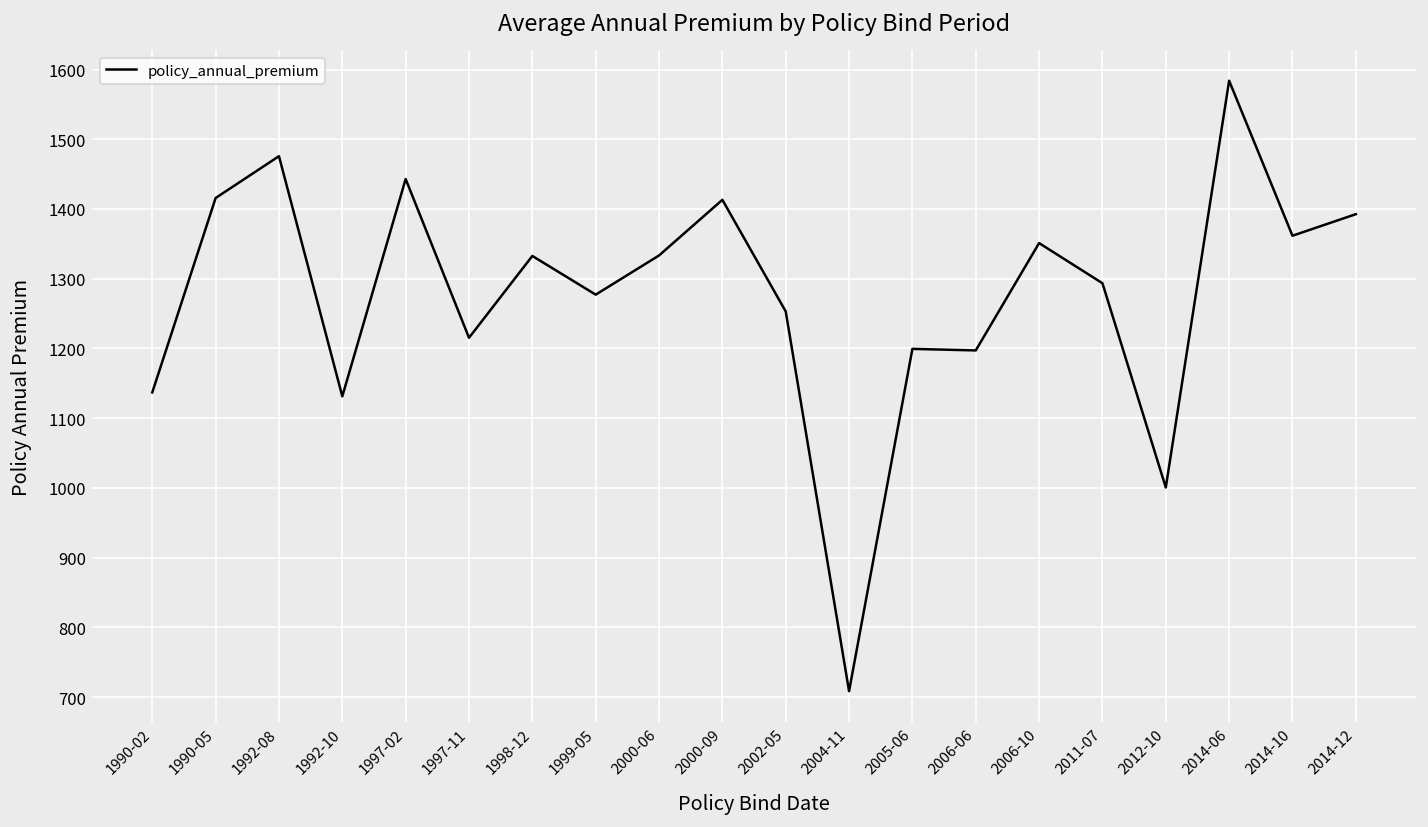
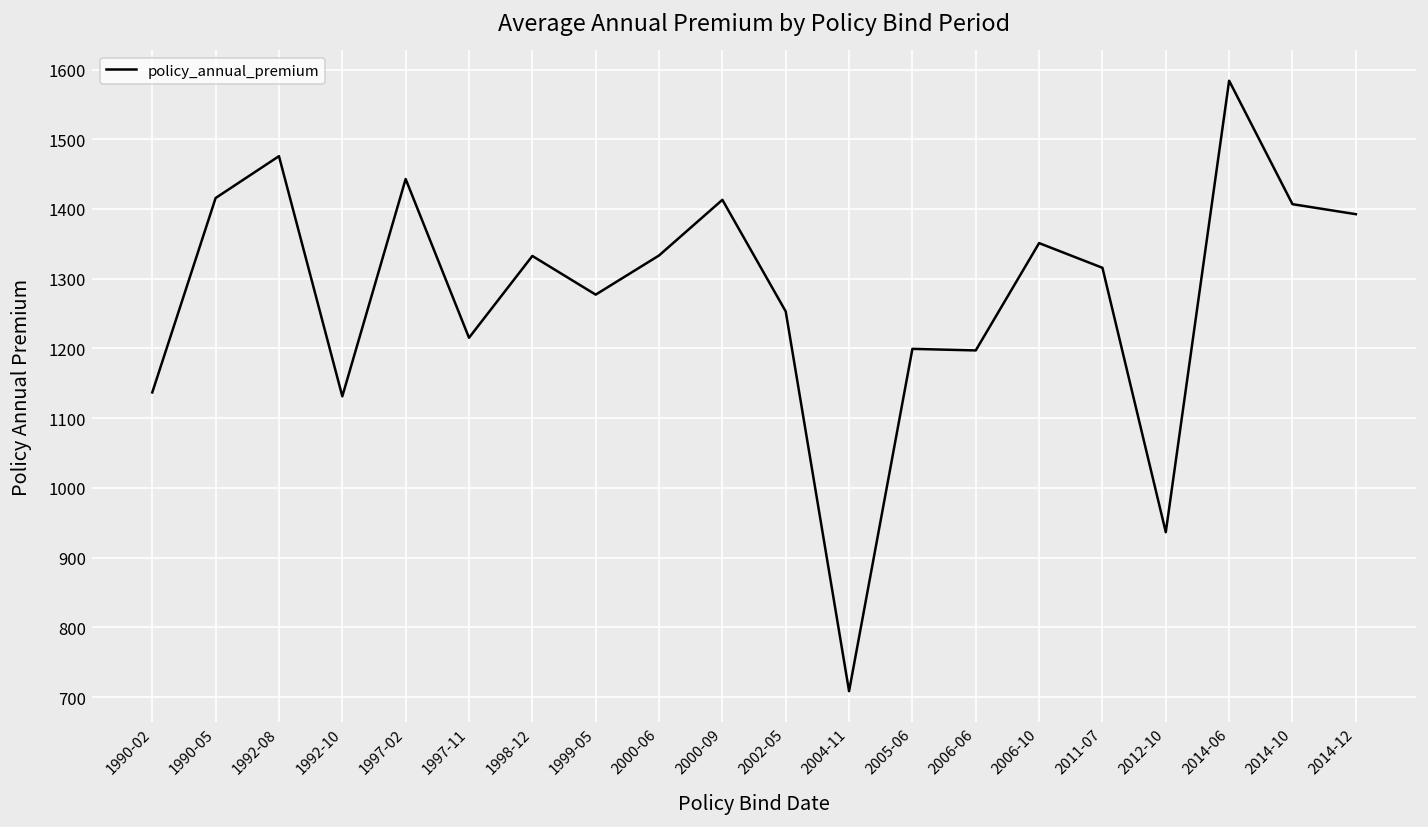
2011-07: 1290 -> 1320
2012-10: 1000 -> 940
2014-10: 1360 -> 1410
